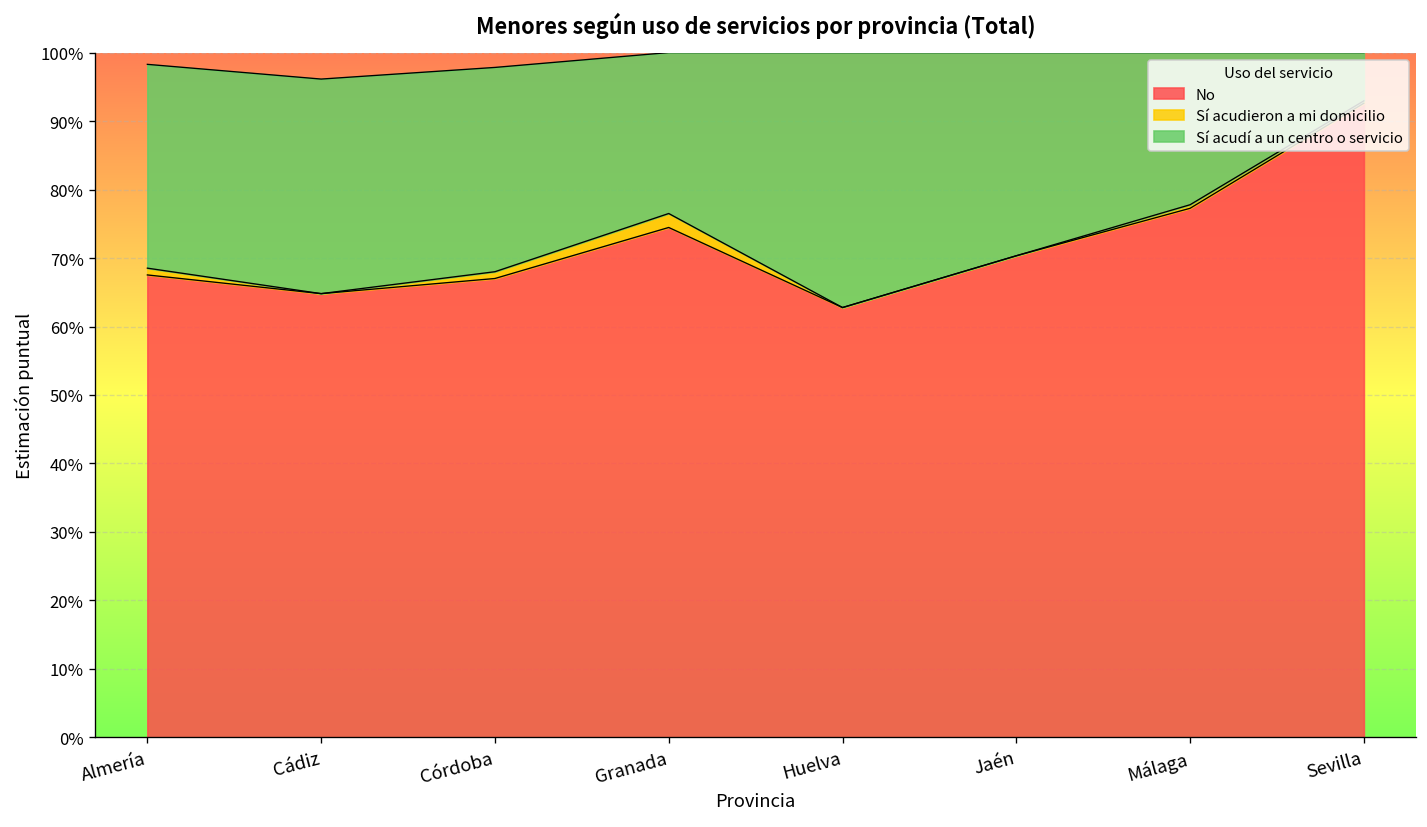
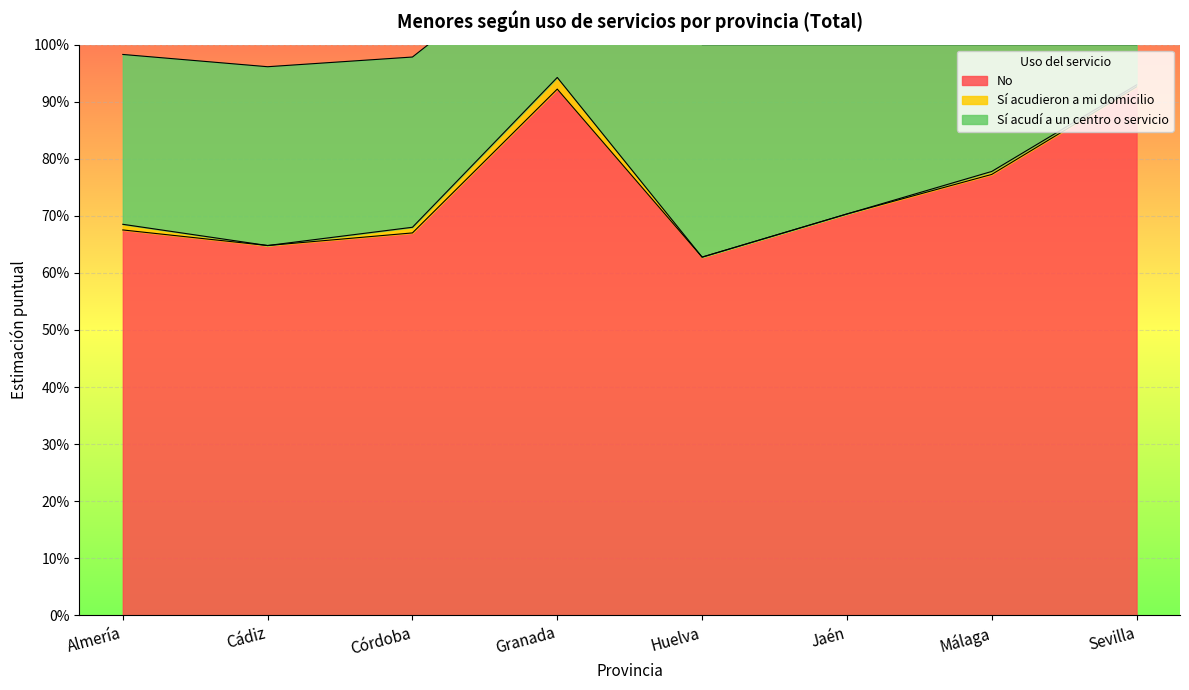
No, Granada: 74% -> 92%
